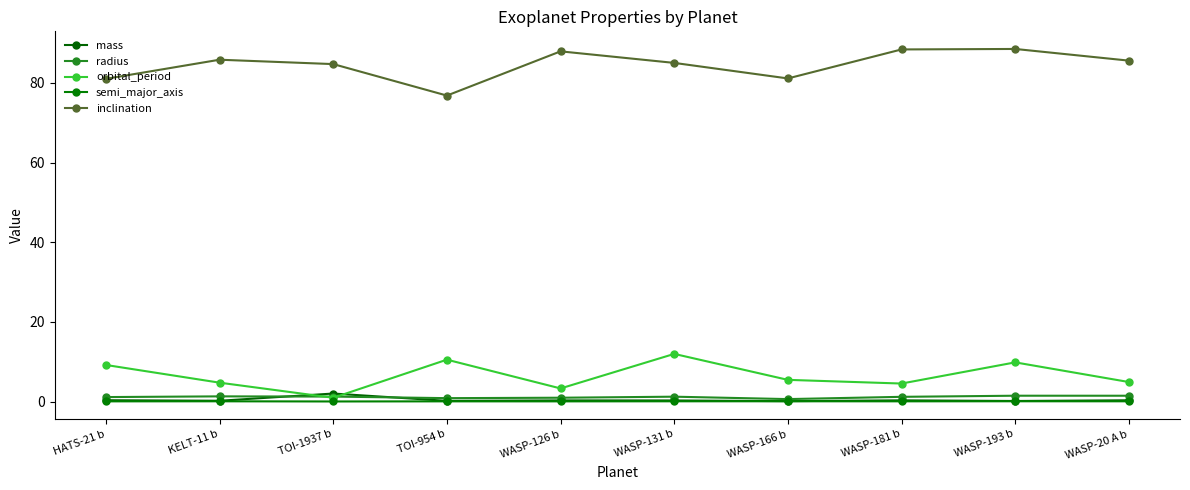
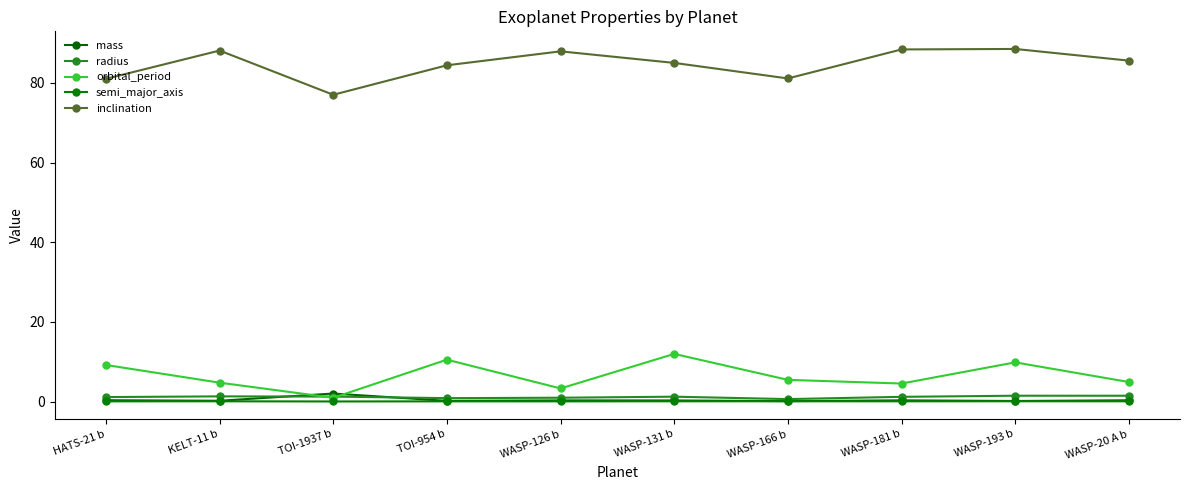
inclination, KELT-11 b: 86 -> 88
inclination, TOI-1937 b: 85 -> 77
inclination, TOI-954 b: 77 -> 84
